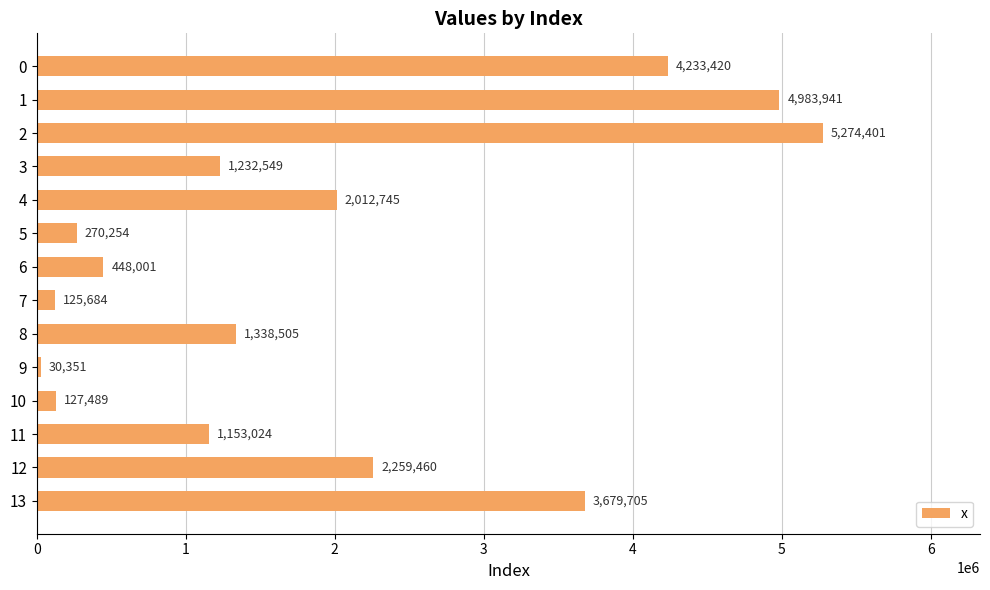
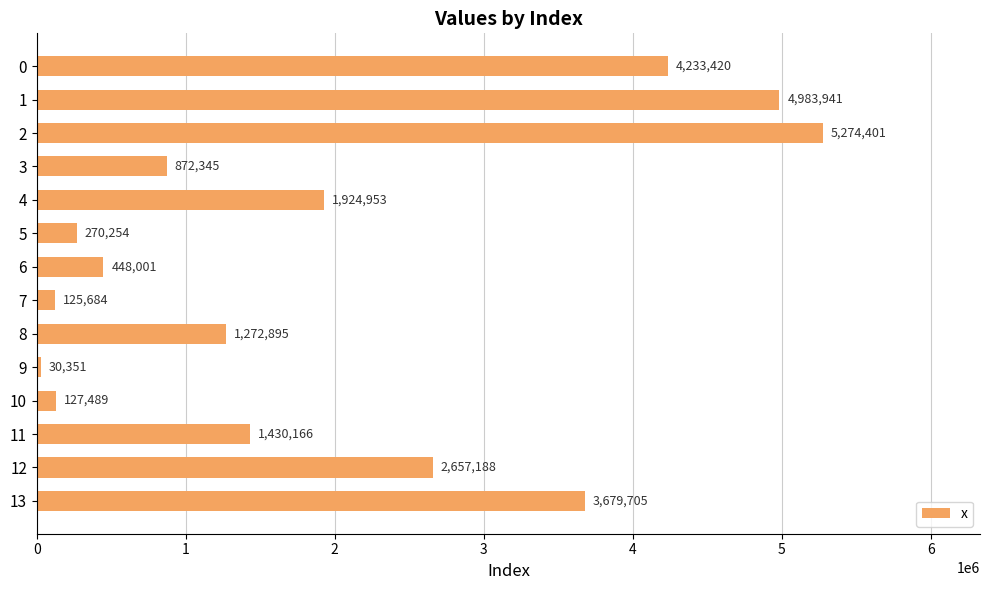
3: 1,232,549 -> 872,345
4: 2,012,745 -> 1,924,953
8: 1,338,505 -> 1,272,895
11: 1,153,024 -> 1,430,166
12: 2,259,460 -> 2,657,188
